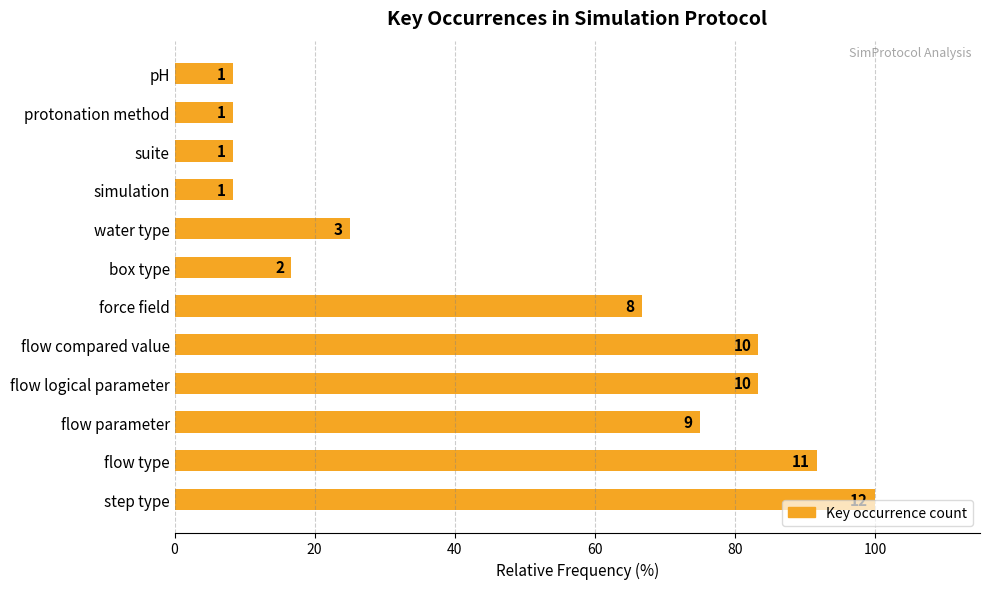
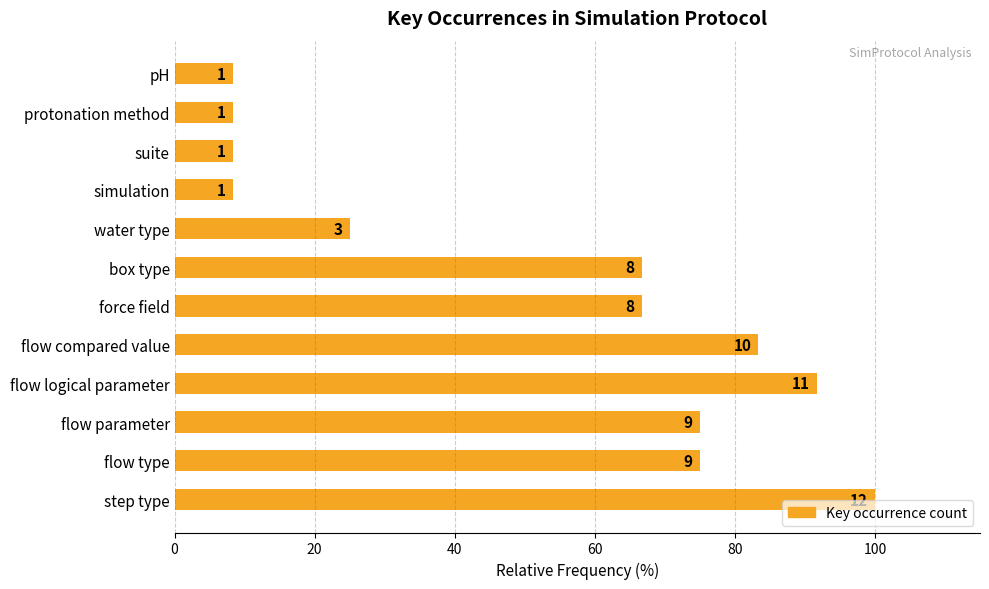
box type: 2 -> 8
flow logical parameter: 10 -> 11
flow type: 11 -> 9
